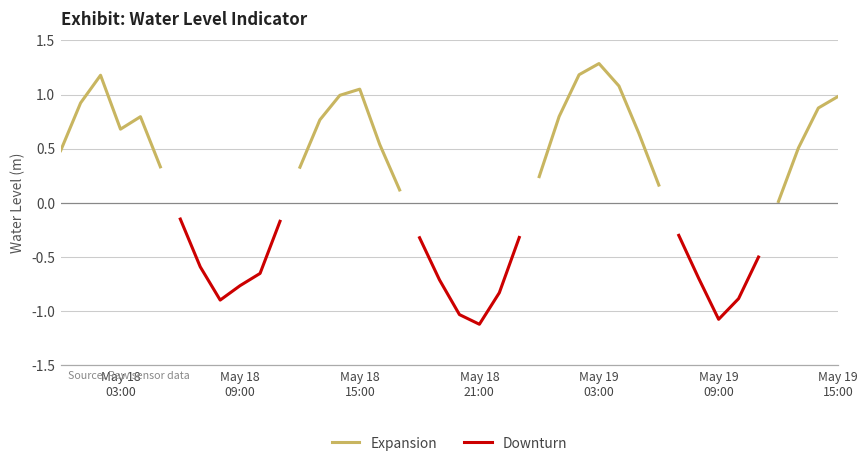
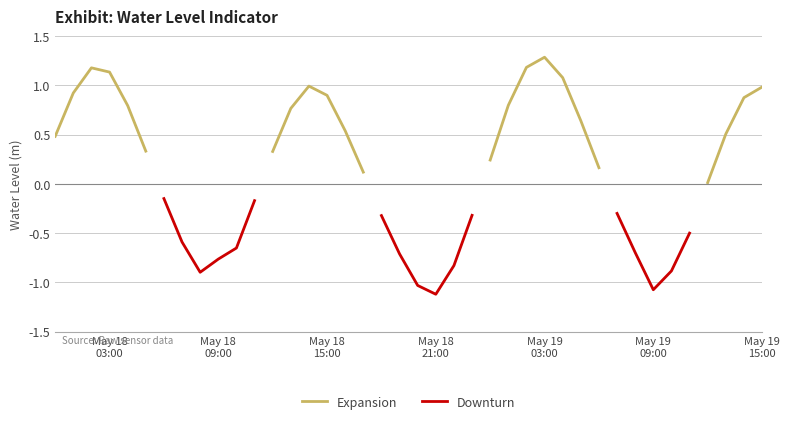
Expansion, May 18 03:00: 0.7 -> 1.1
Expansion, May 18 15:00: 1.1 -> 0.9
